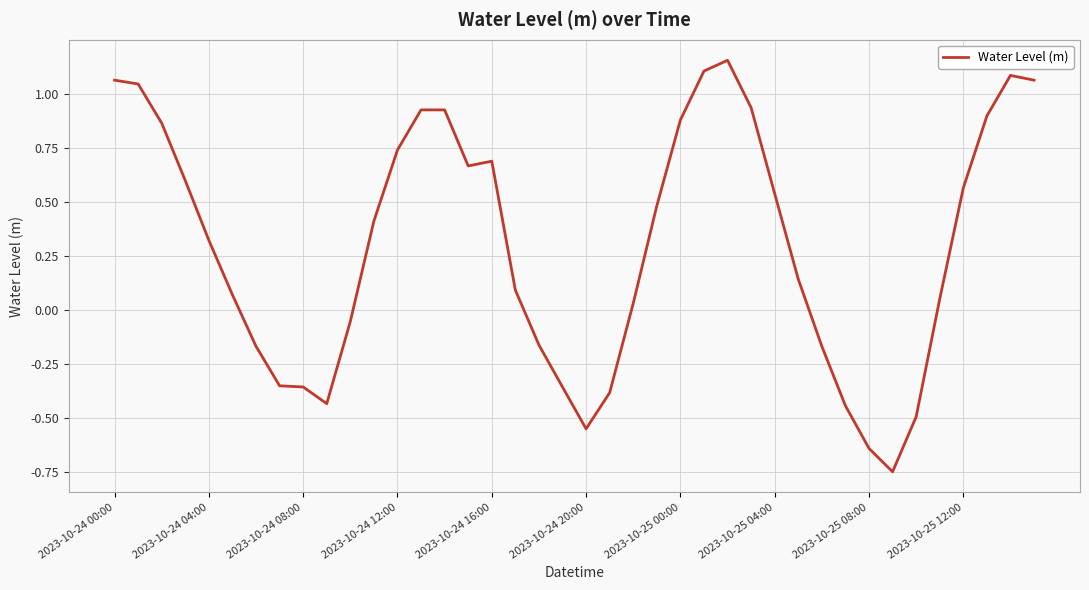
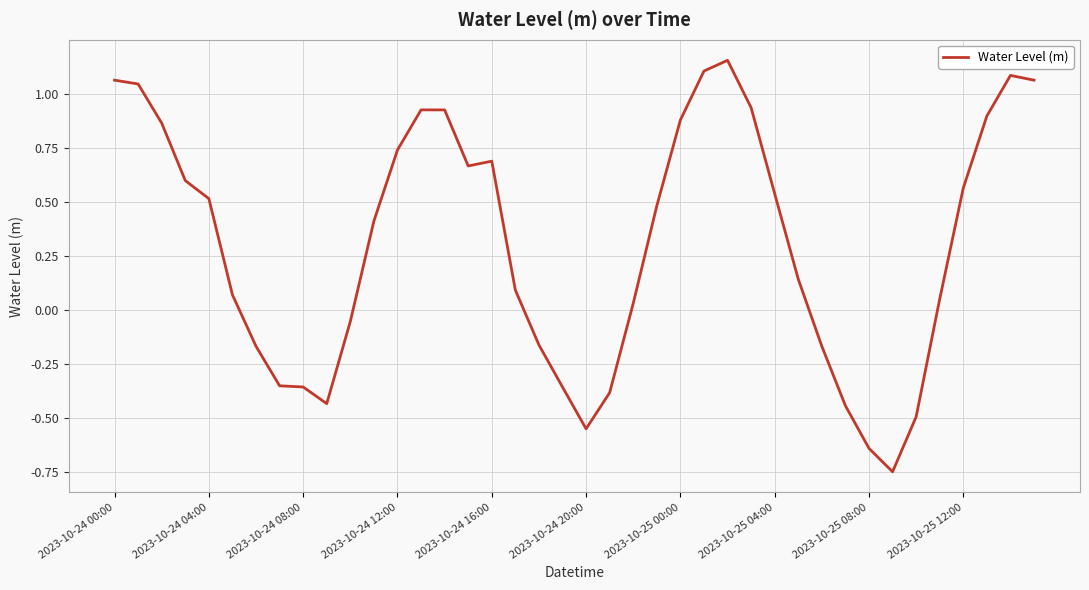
2023-10-24 04:00: 0.32 -> 0.51
